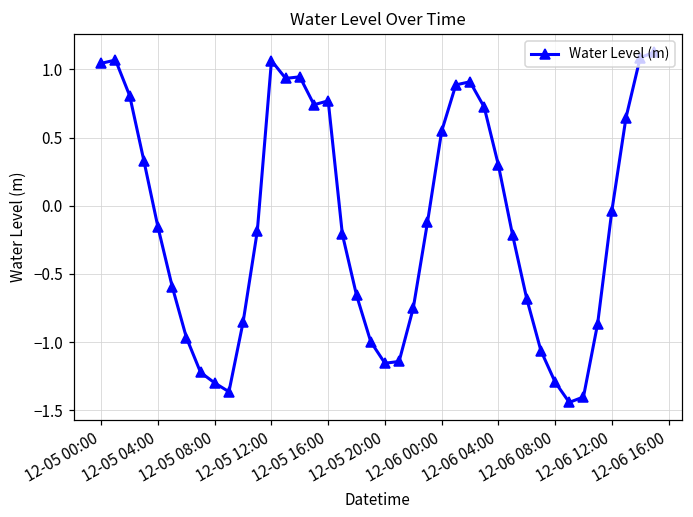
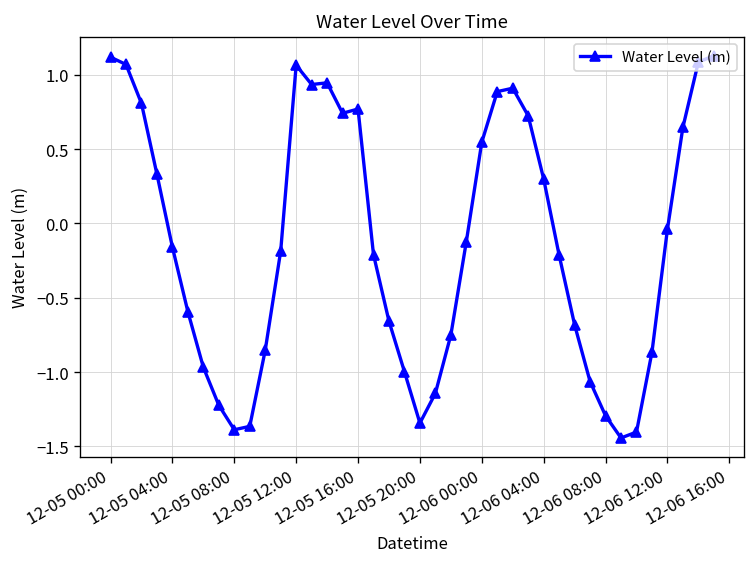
12-05 00:00: 1.05 -> 1.12
12-05 08:00: -1.30 -> -1.39
12-05 20:00: -1.16 -> -1.34
